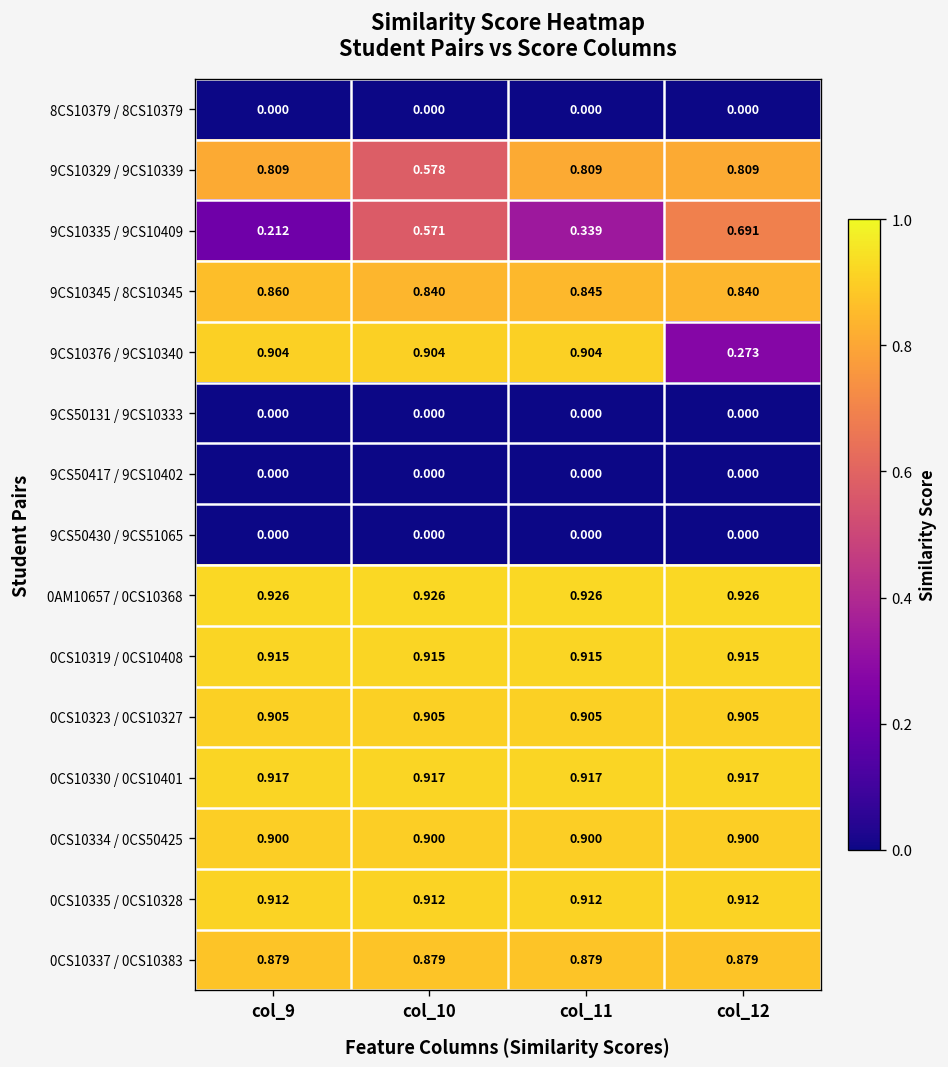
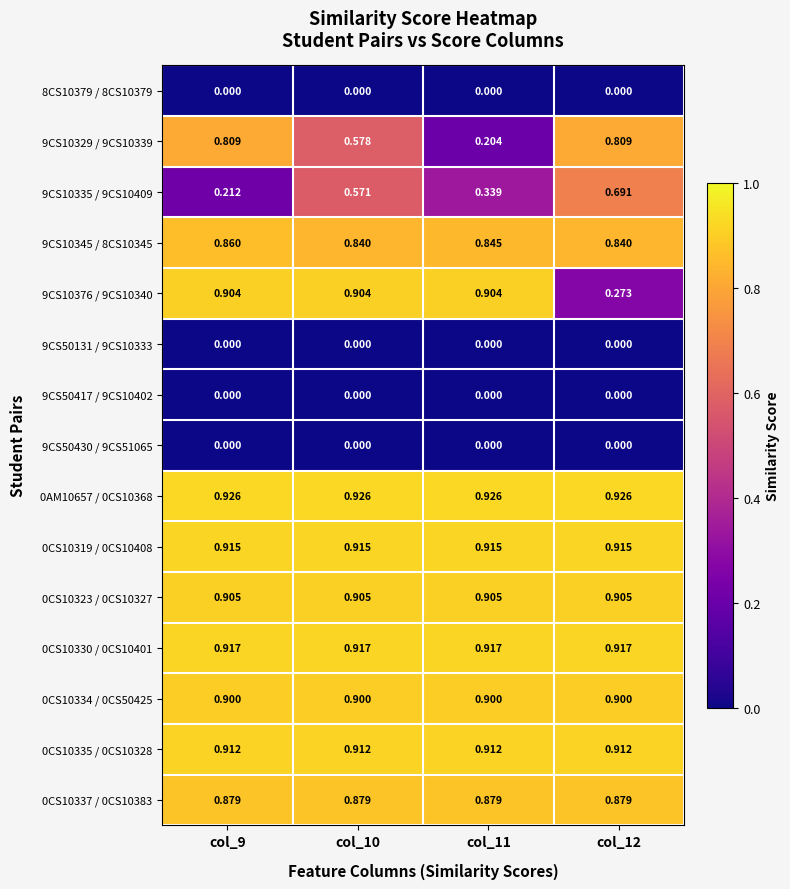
9CS10329 / 9CS10339, col_11: 0.809 -> 0.204
